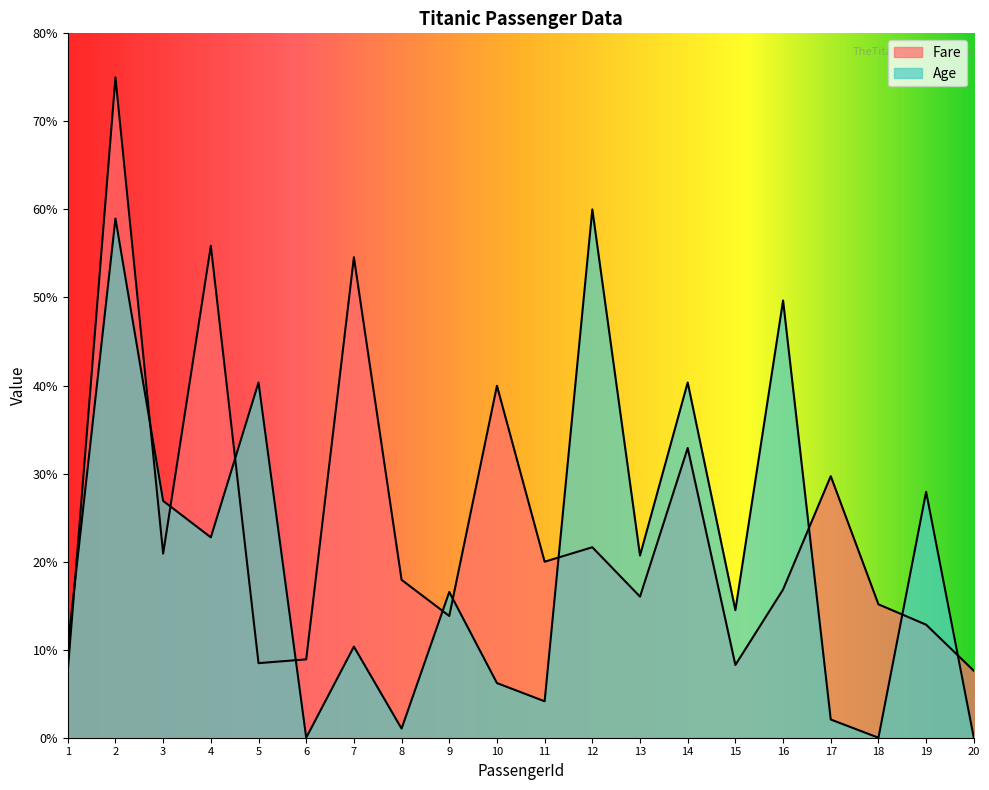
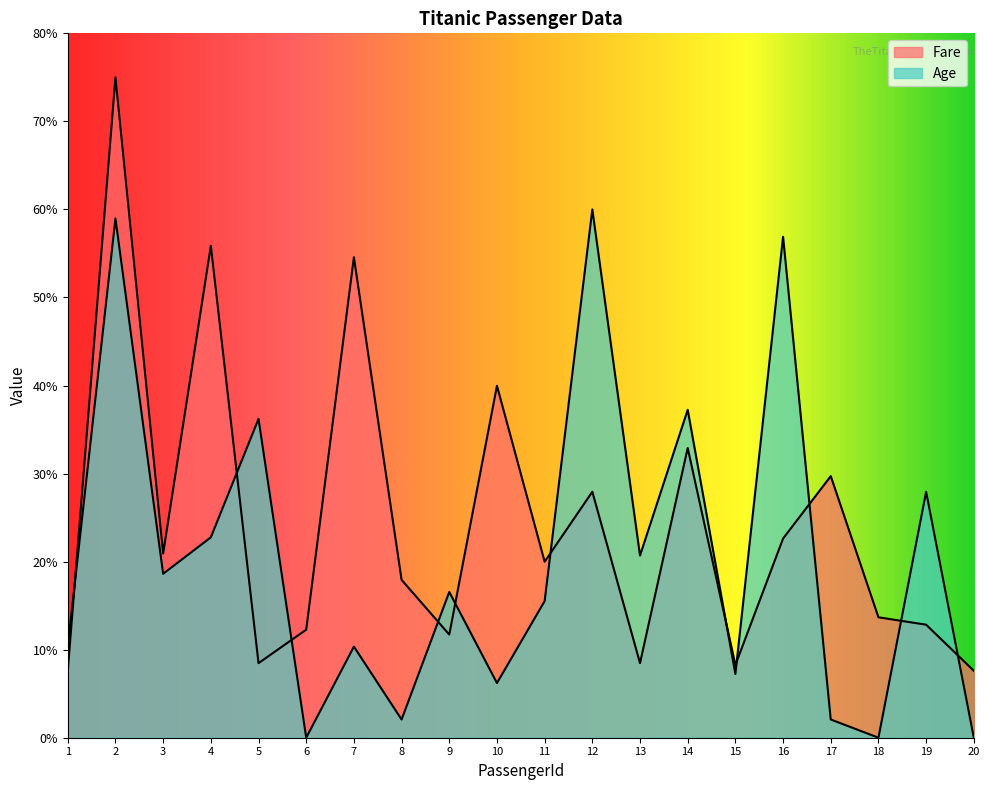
Age, 3: 27% -> 19%
Age, 5: 40% -> 36%
Fare, 6: 9% -> 12%
Age, 8: 1% -> 2%
Fare, 9: 14% -> 12%
Age, 11: 4% -> 16%
Fare, 12: 22% -> 28%
Fare, 13: 16% -> 8%
Age, 14: 40% -> 37%
Age, 15: 14% -> 7%
Fare, 16: 17% -> 23%
Age, 16: 50% -> 57%
Fare, 18: 15% -> 14%
